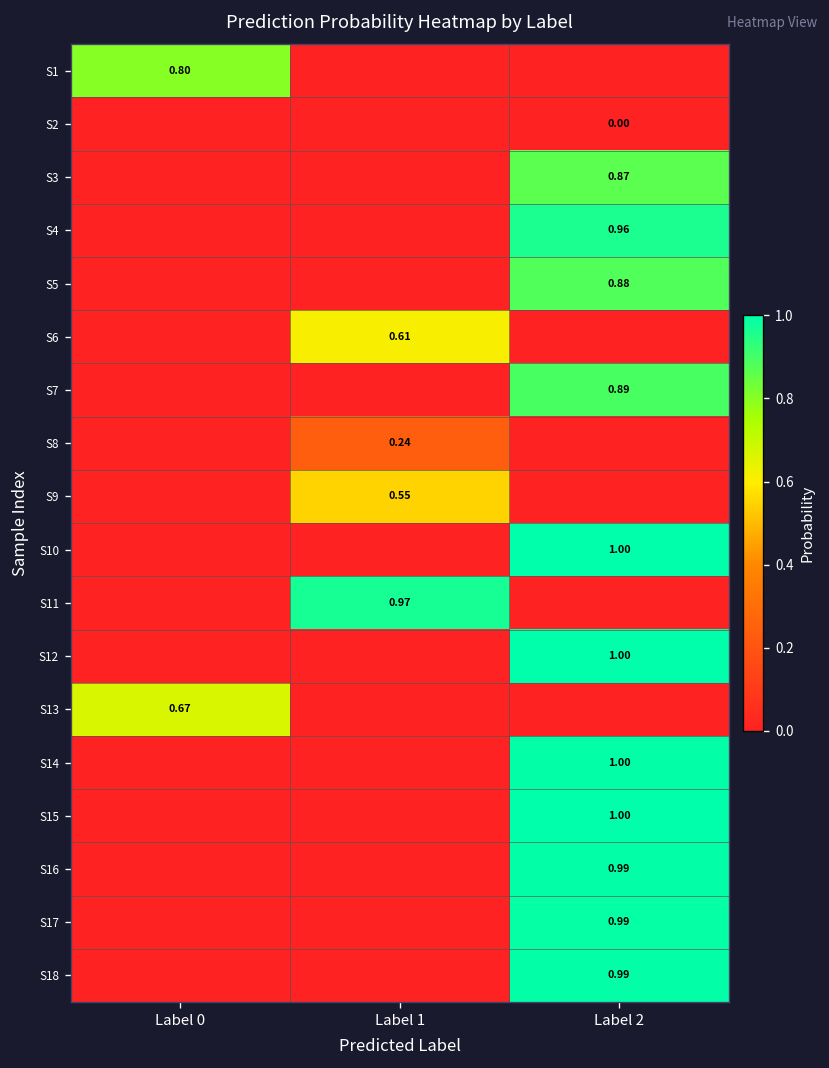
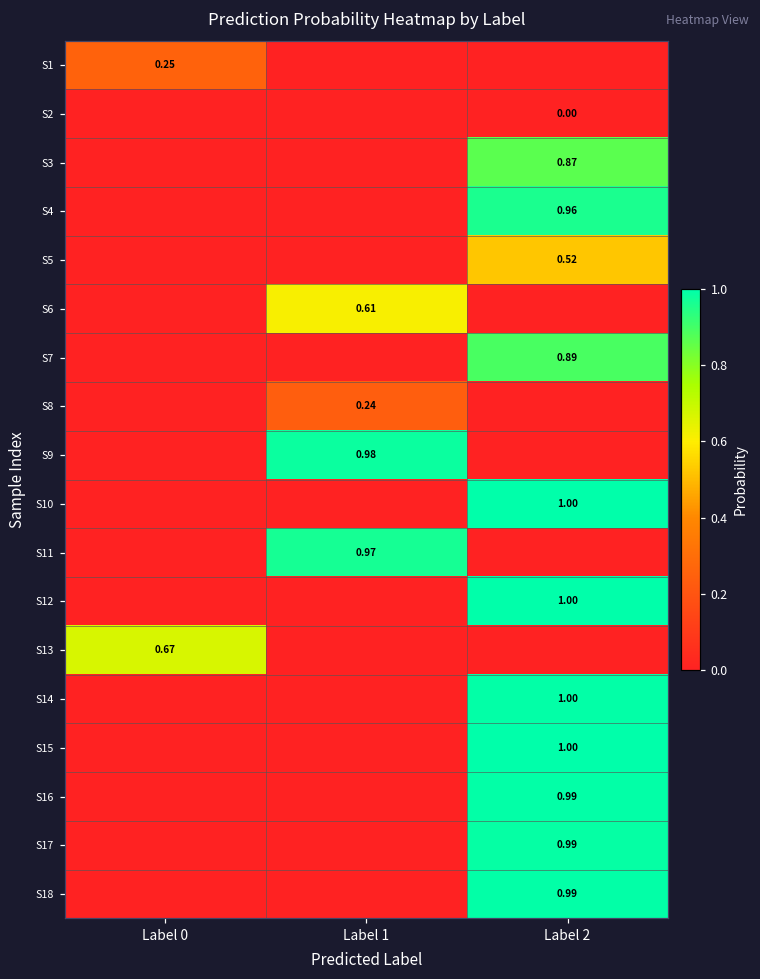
S1, Label 0: 0.80 -> 0.25
S5, Label 2: 0.88 -> 0.52
S9, Label 1: 0.55 -> 0.98
